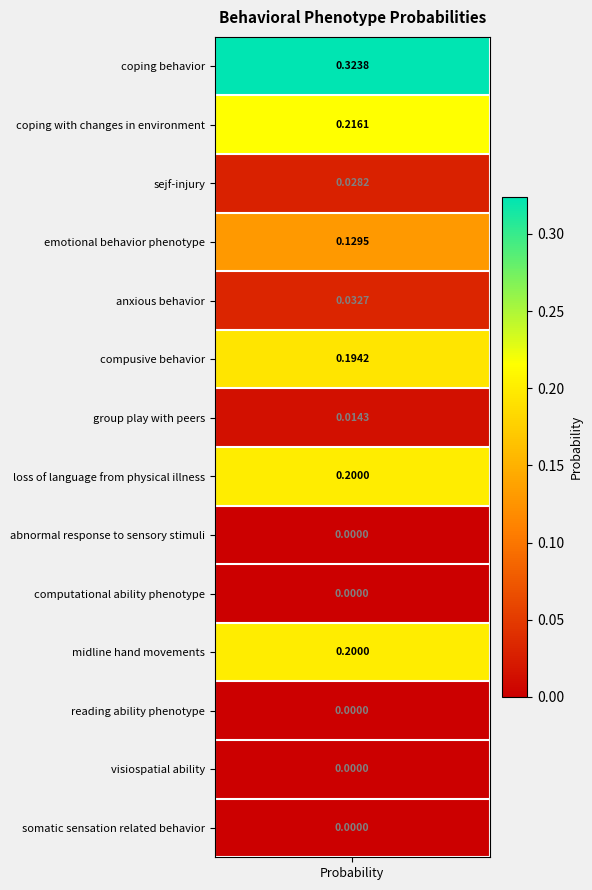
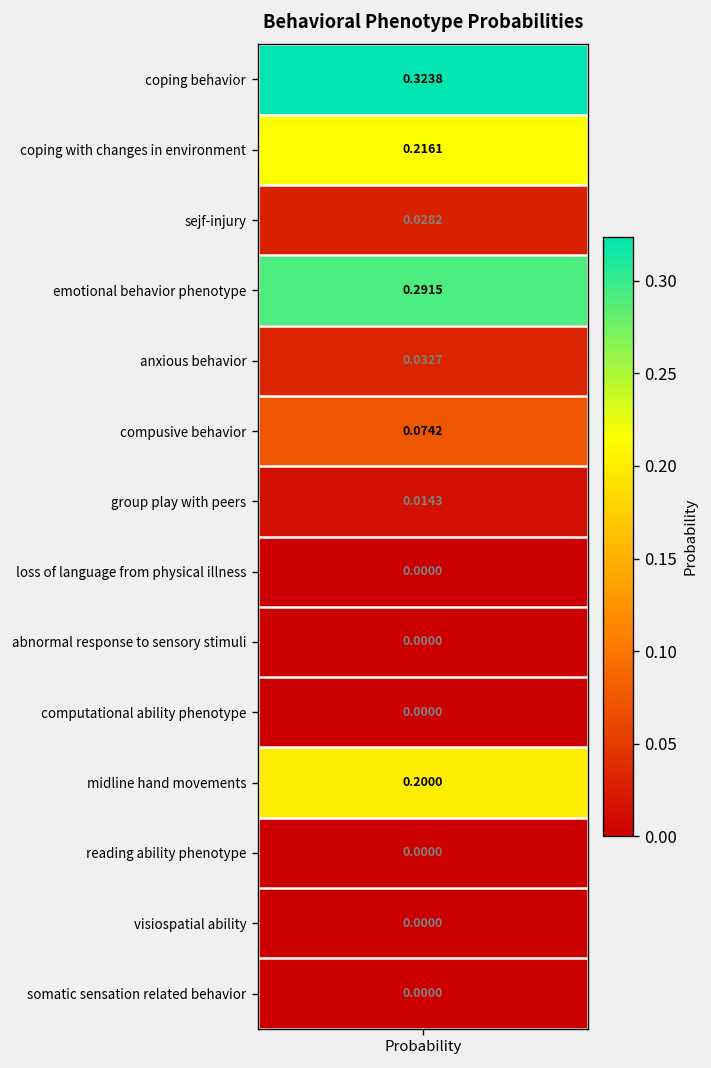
emotional behavior phenotype, Probability: 0.1295 -> 0.2915
compusive behavior, Probability: 0.1942 -> 0.0742
loss of language from physical illness, Probability: 0.2000 -> 0.0000
